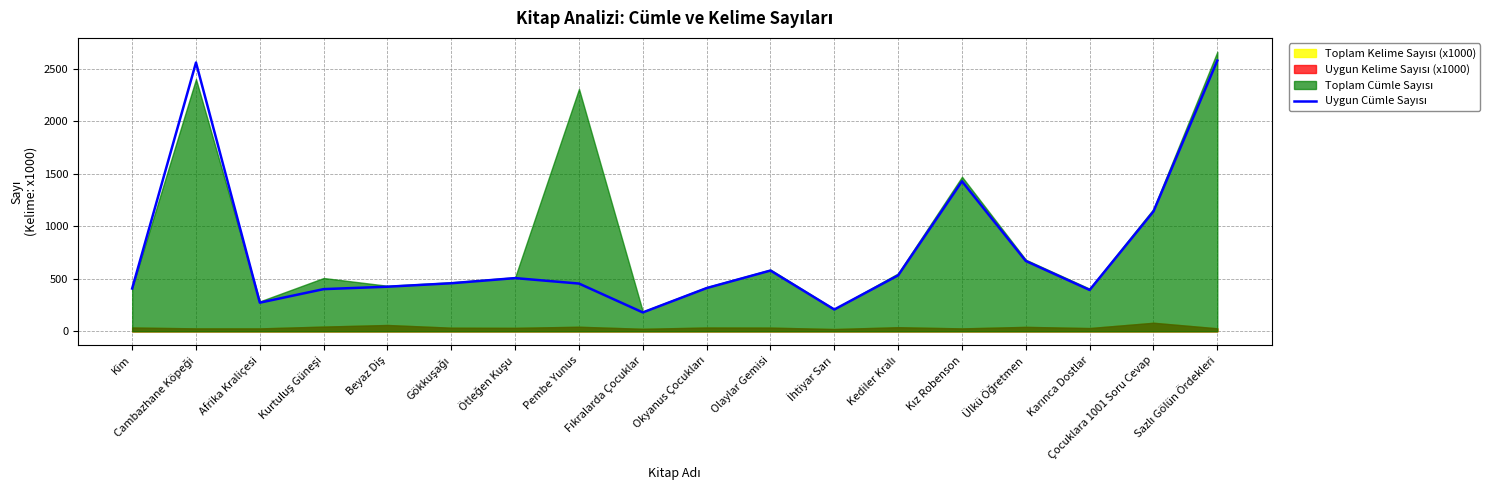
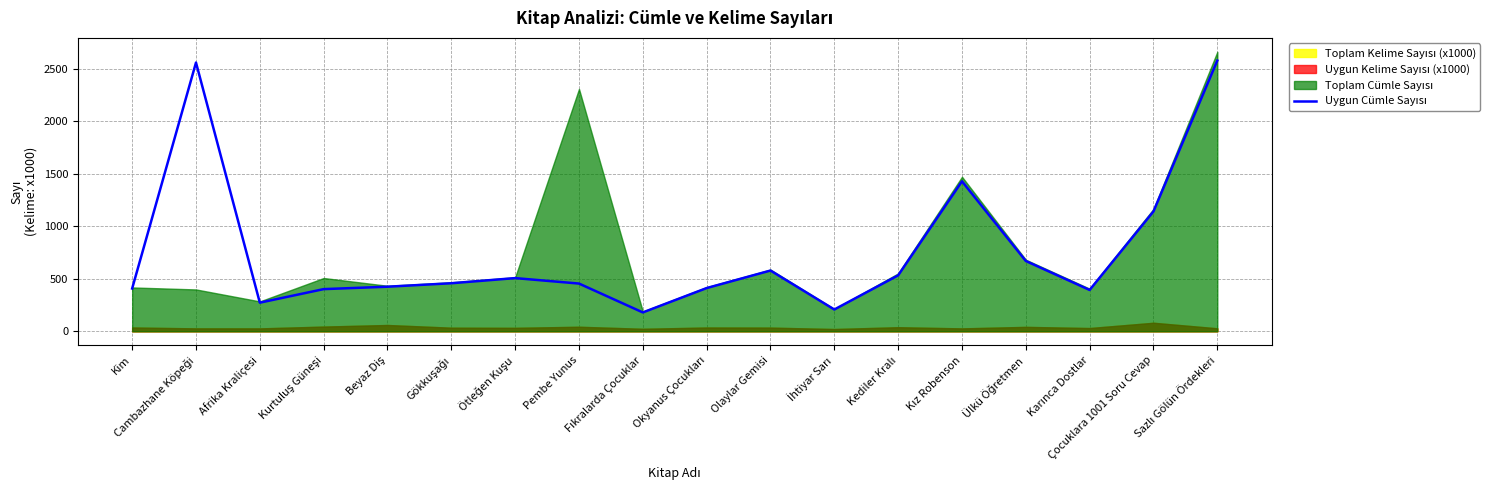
Toplam Cümle Sayısı, Cambazhane Köpeği: 2400 -> 400
